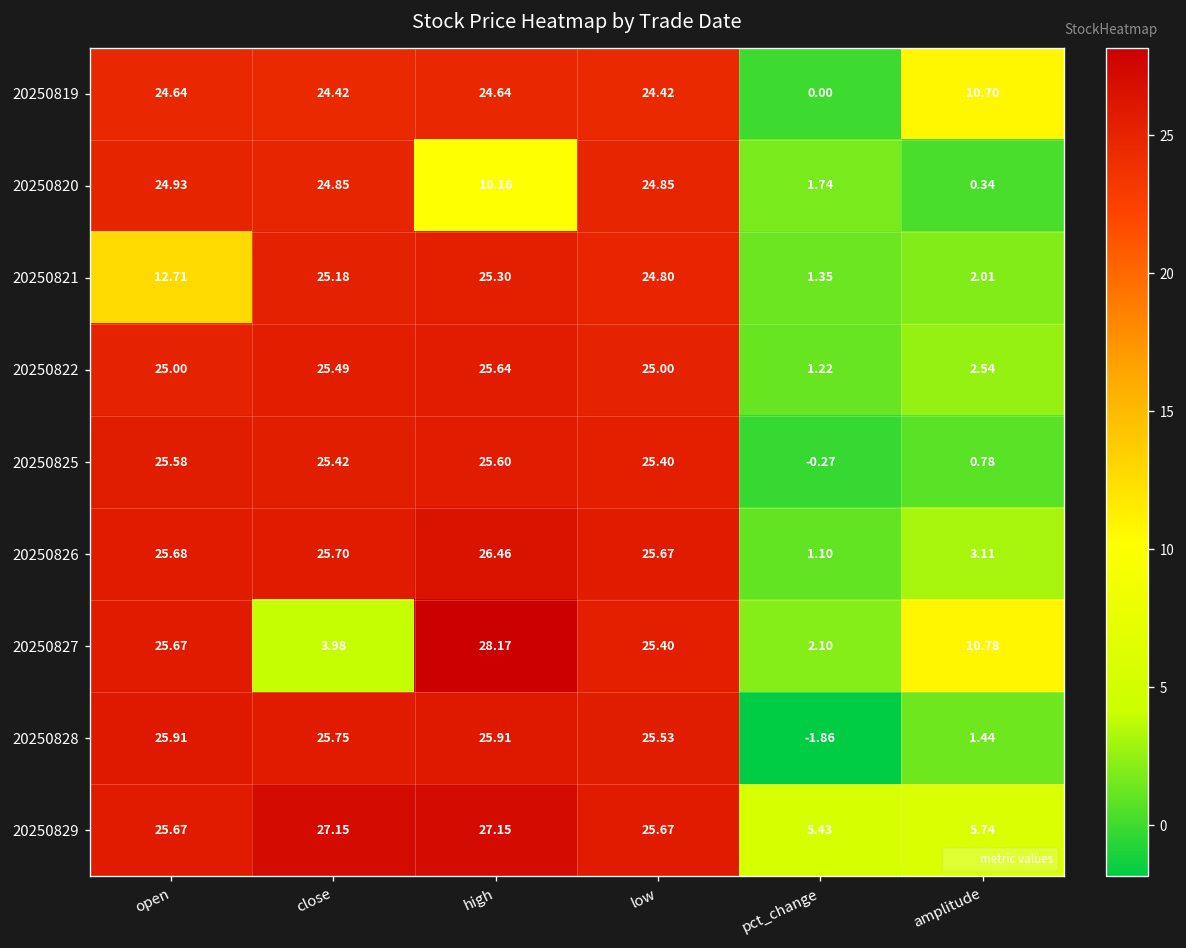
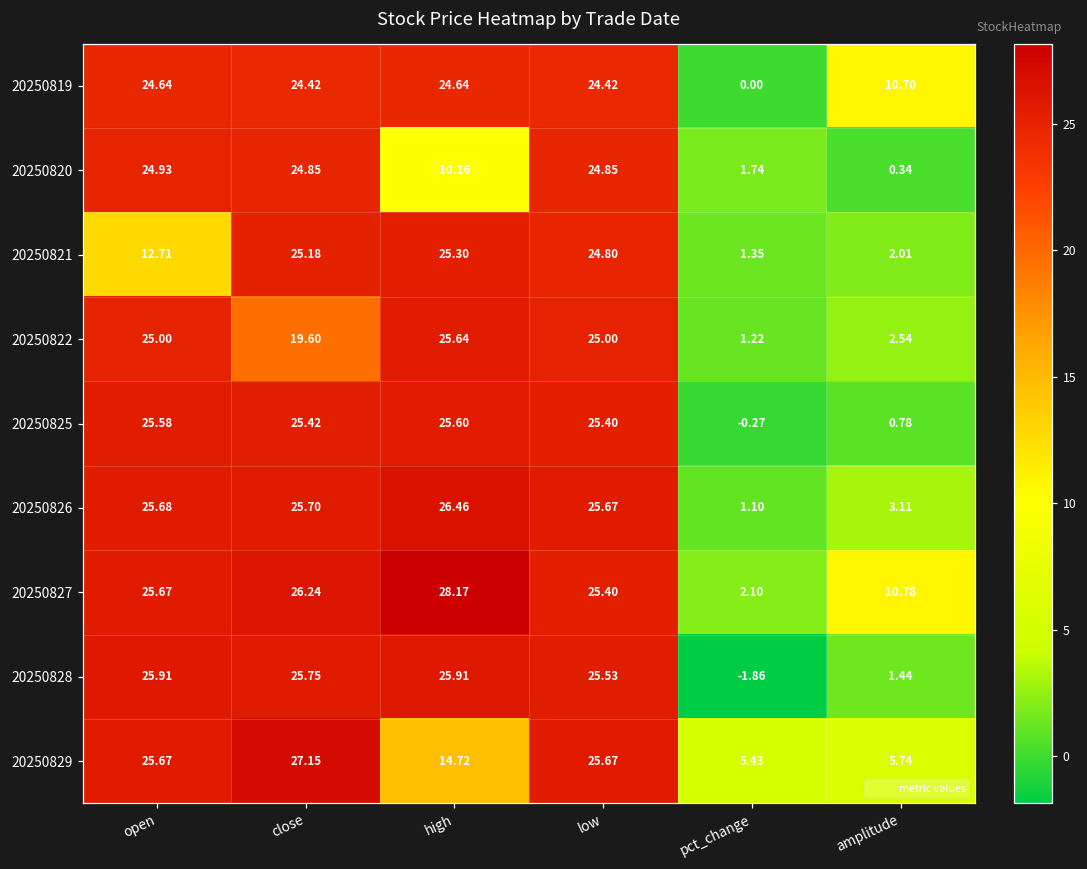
20250822, close: 25.49 -> 19.60
20250827, close: 3.98 -> 26.24
20250829, high: 27.15 -> 14.72
